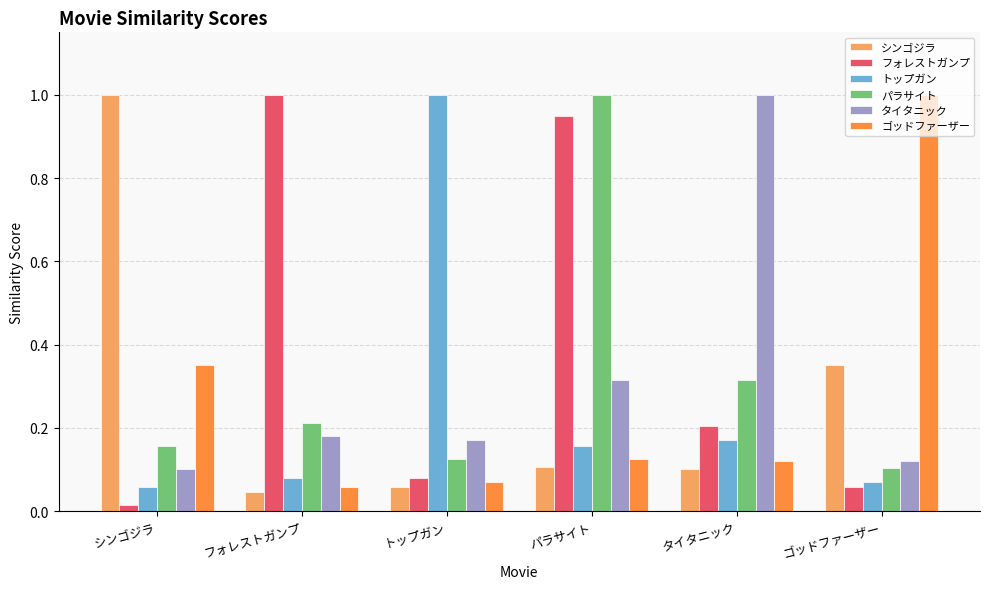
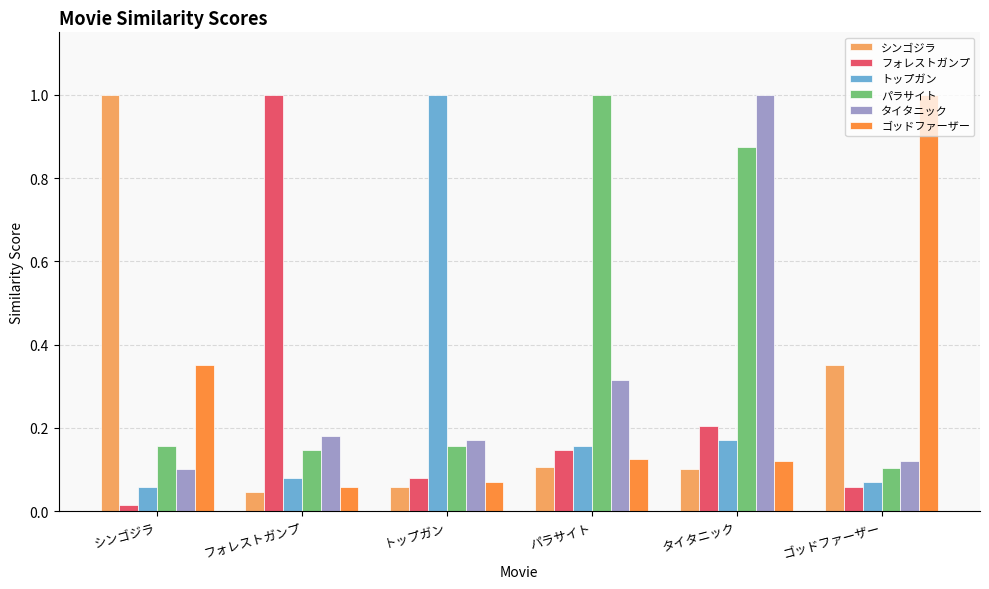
パラサイト, フォレストガンプ: 0.21 -> 0.15
パラサイト, トップガン: 0.13 -> 0.16
フォレストガンプ, パラサイト: 0.95 -> 0.15
パラサイト, タイタニック: 0.32 -> 0.87
